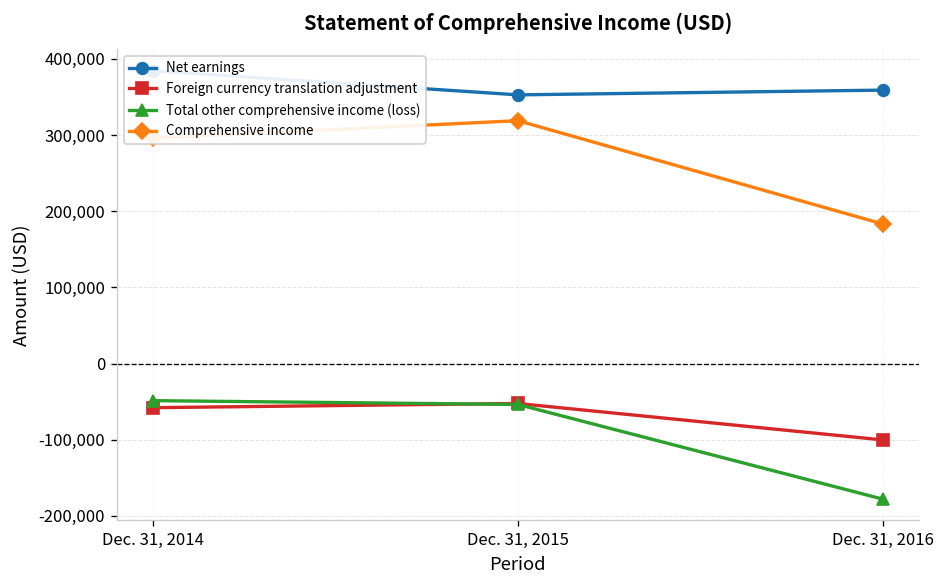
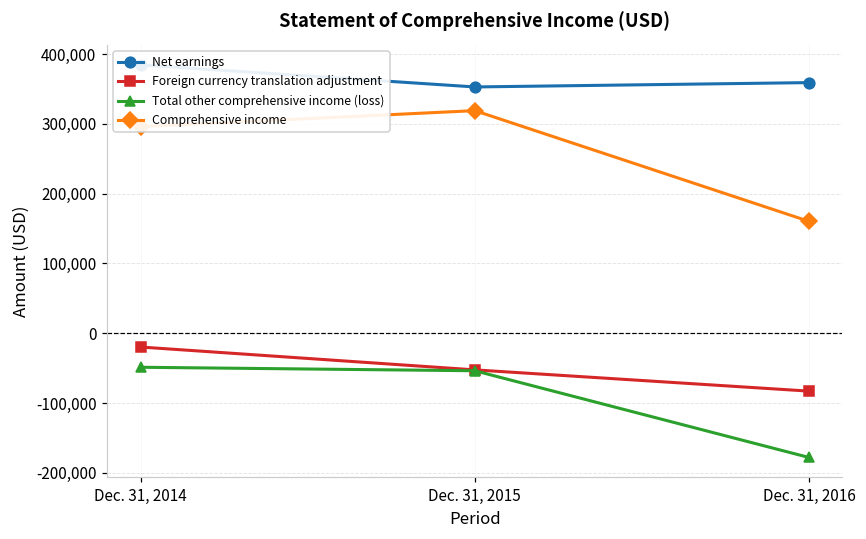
Foreign currency translation adjustment, Dec. 31, 2014: -60,000 -> -20,000
Foreign currency translation adjustment, Dec. 31, 2016: -100,000 -> -80,000
Comprehensive income, Dec. 31, 2016: 180,000 -> 160,000
